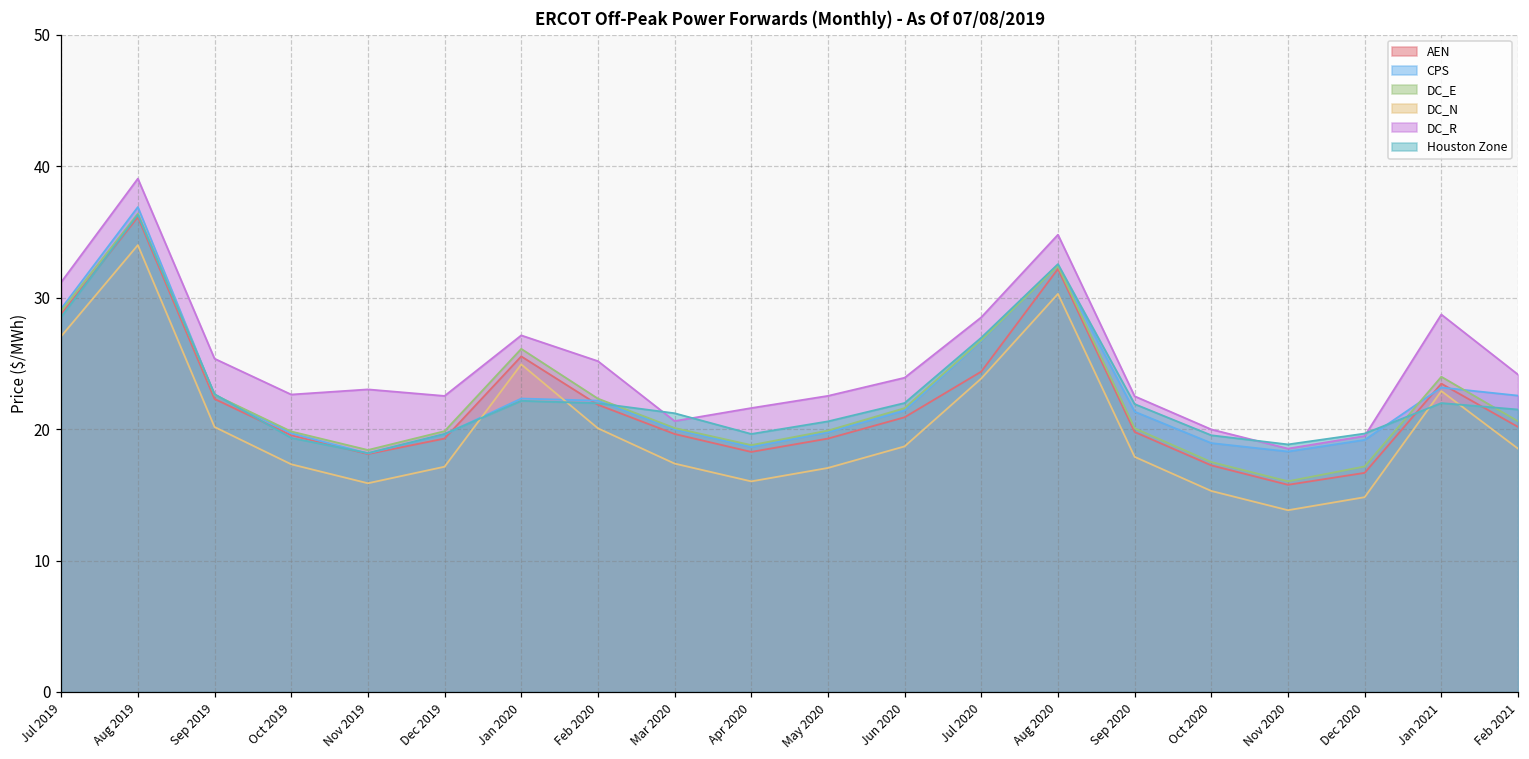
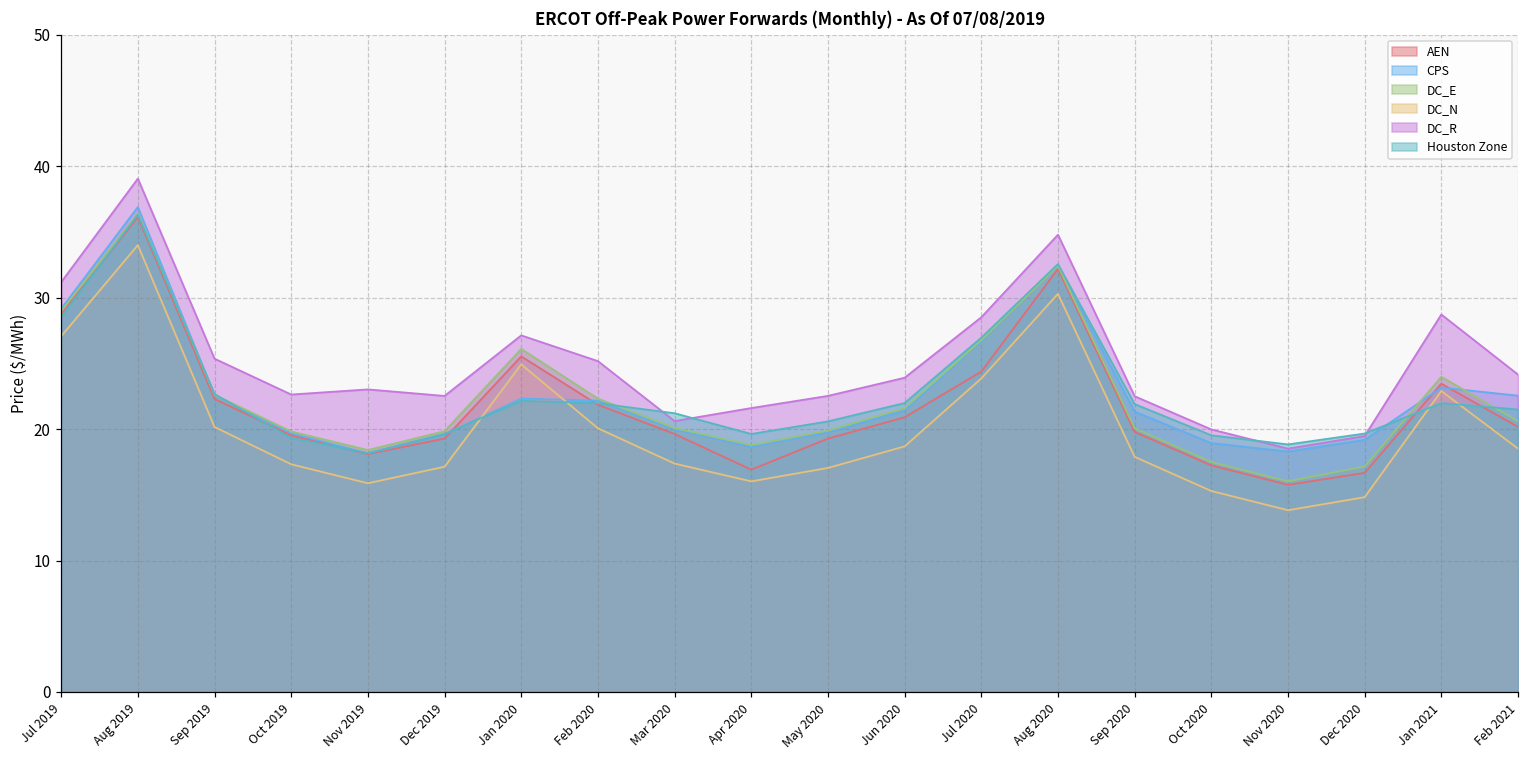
AEN, Apr 2020: 18.3 -> 16.9
